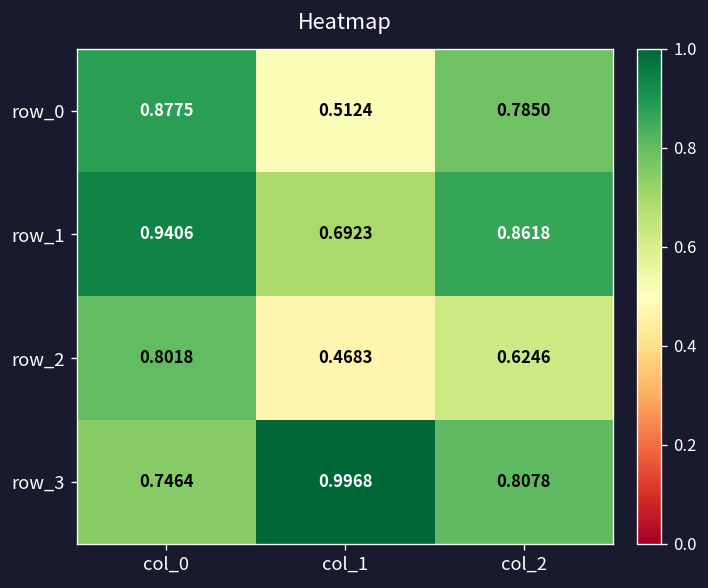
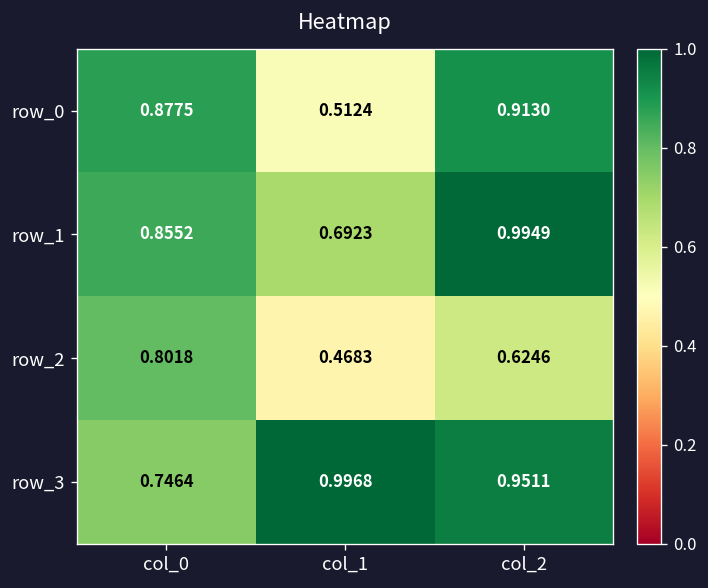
row_0, col_2: 0.7850 -> 0.9130
row_1, col_0: 0.9406 -> 0.8552
row_1, col_2: 0.8618 -> 0.9949
row_3, col_2: 0.8078 -> 0.9511
